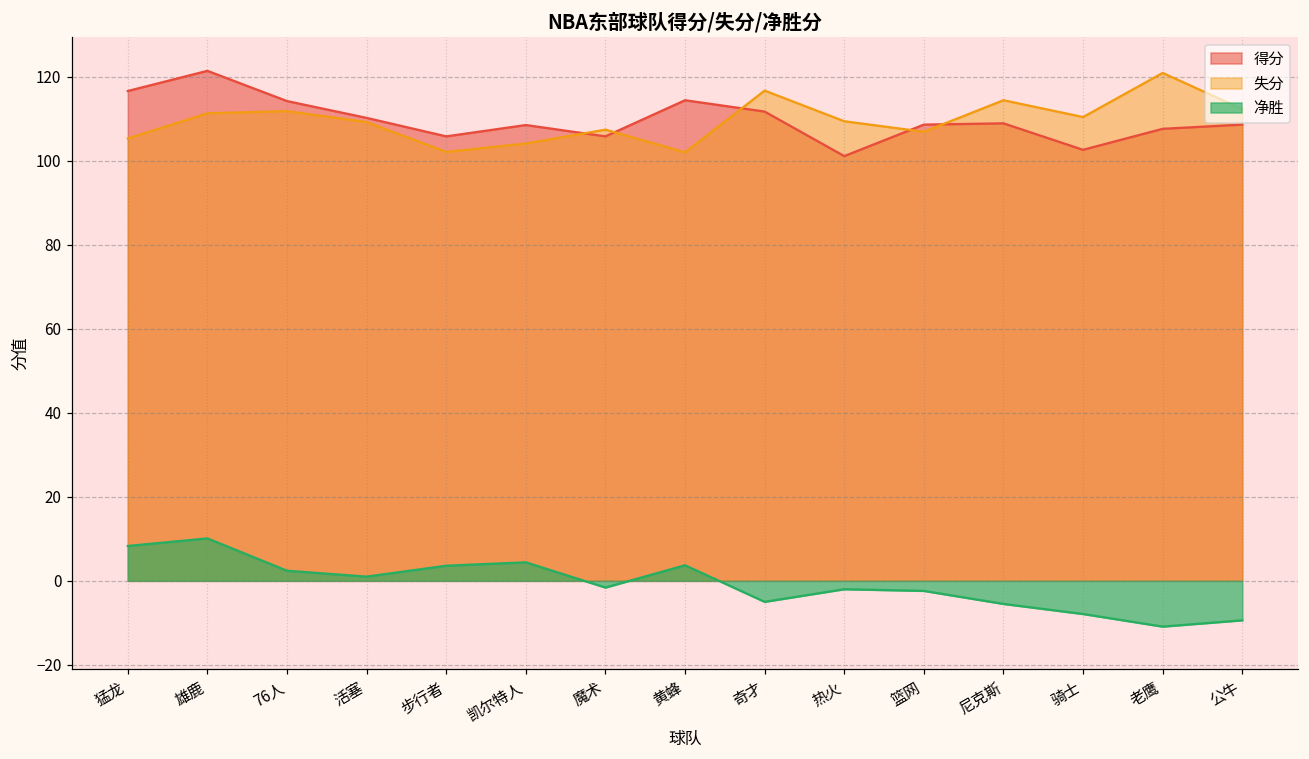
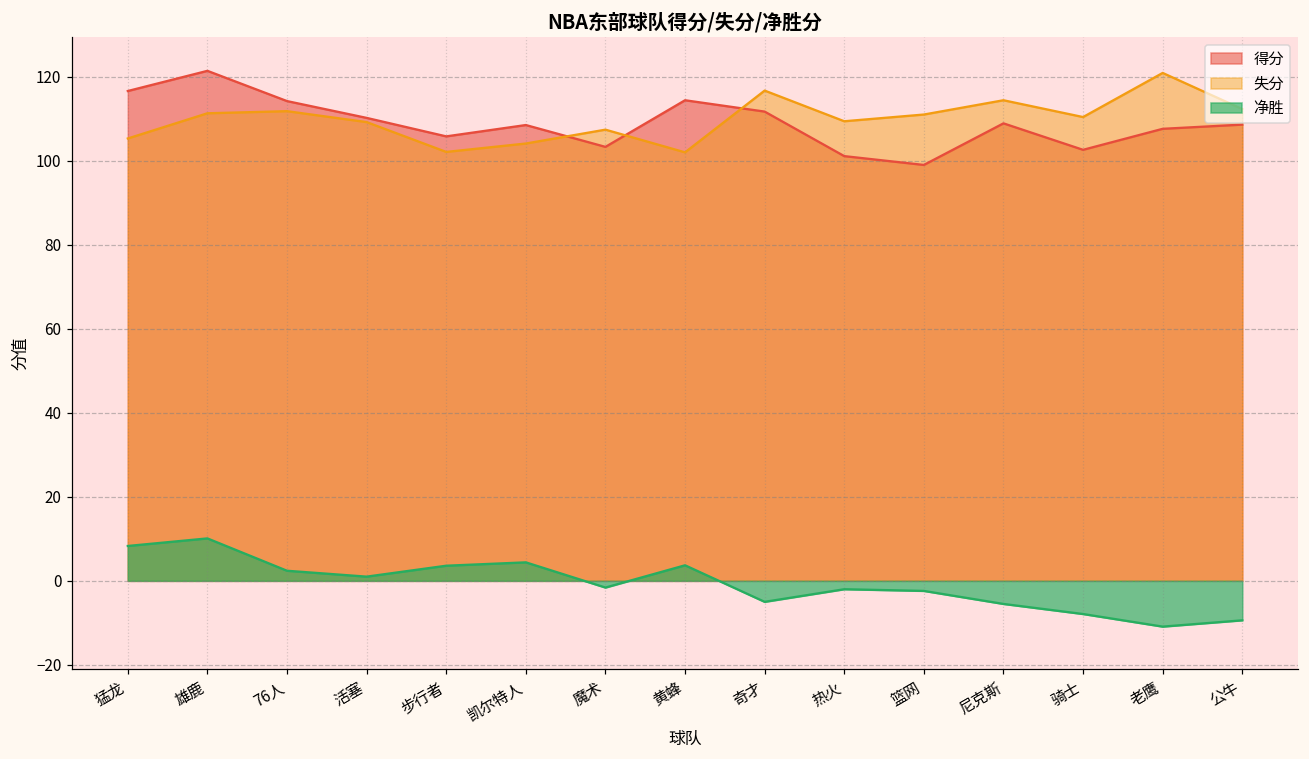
得分, 魔术: 106 -> 103
得分, 篮网: 109 -> 99
失分, 篮网: 107 -> 111
